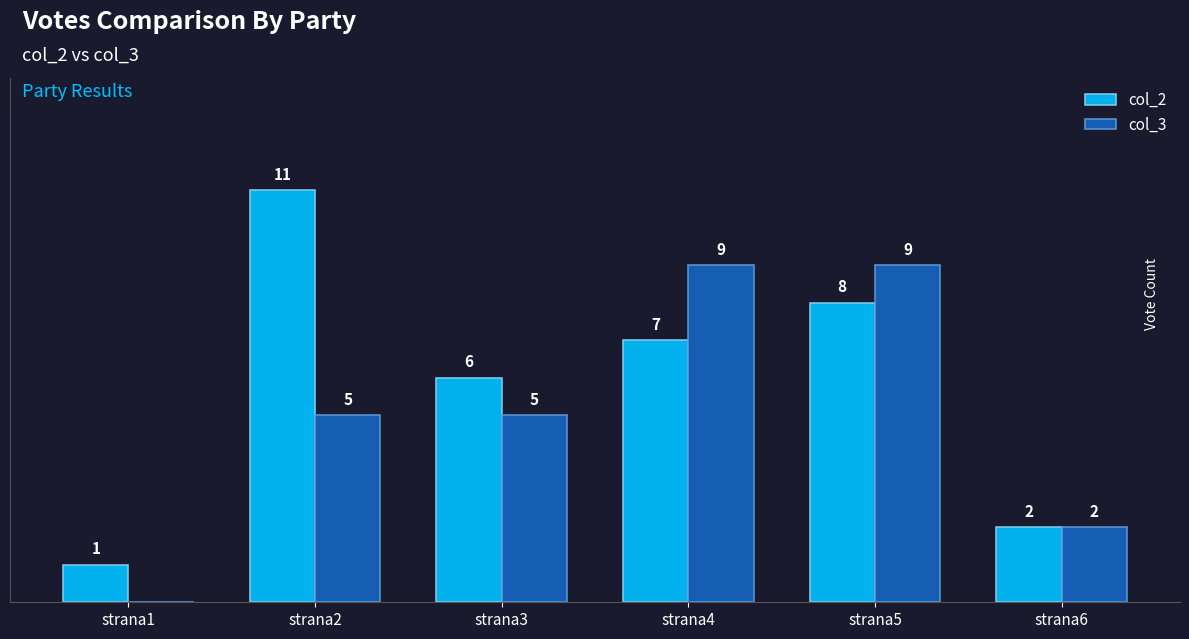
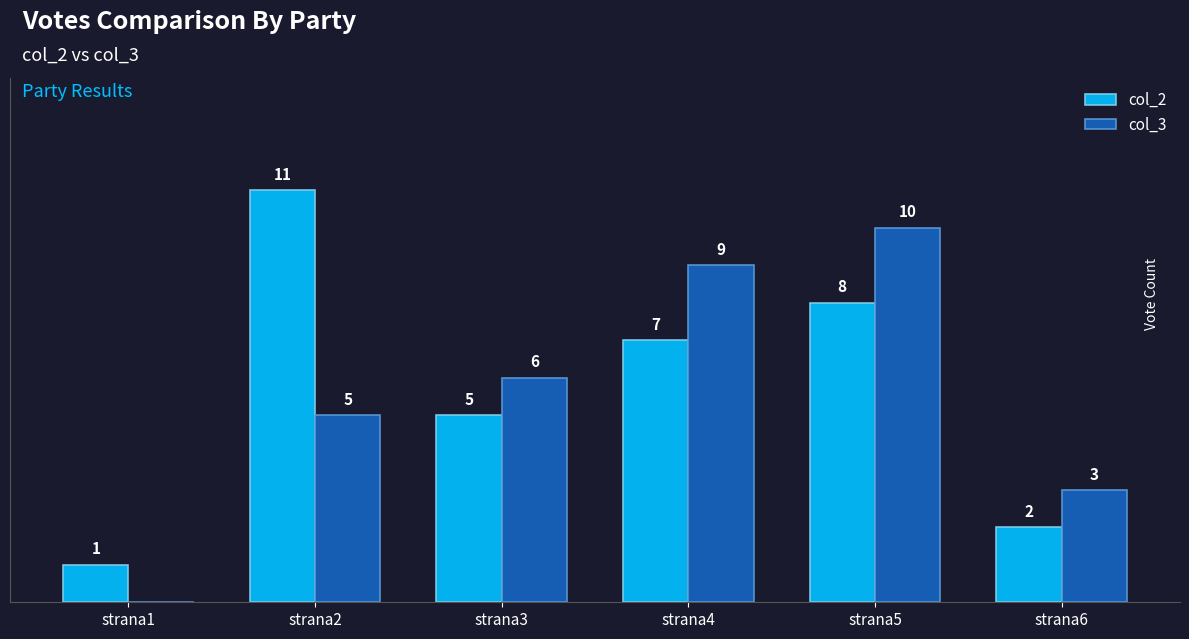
col_2, strana3: 6 -> 5
col_3, strana3: 5 -> 6
col_3, strana5: 9 -> 10
col_3, strana6: 2 -> 3
